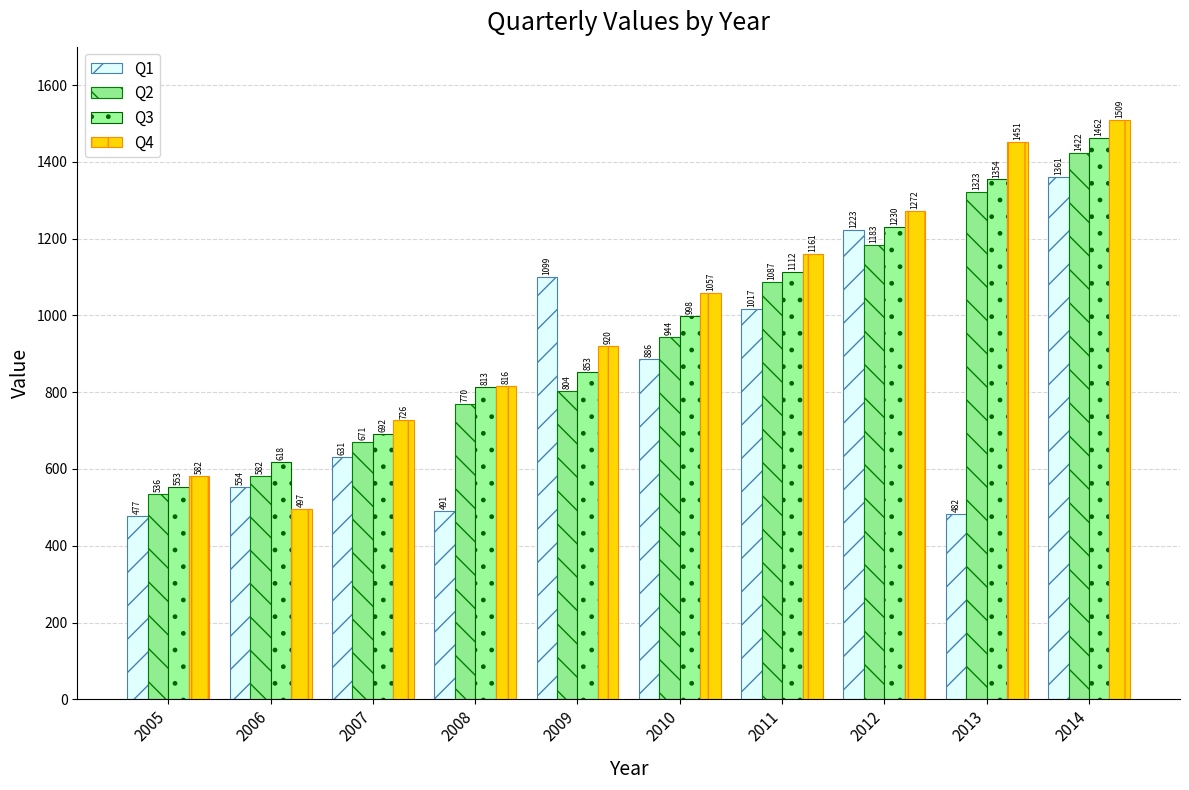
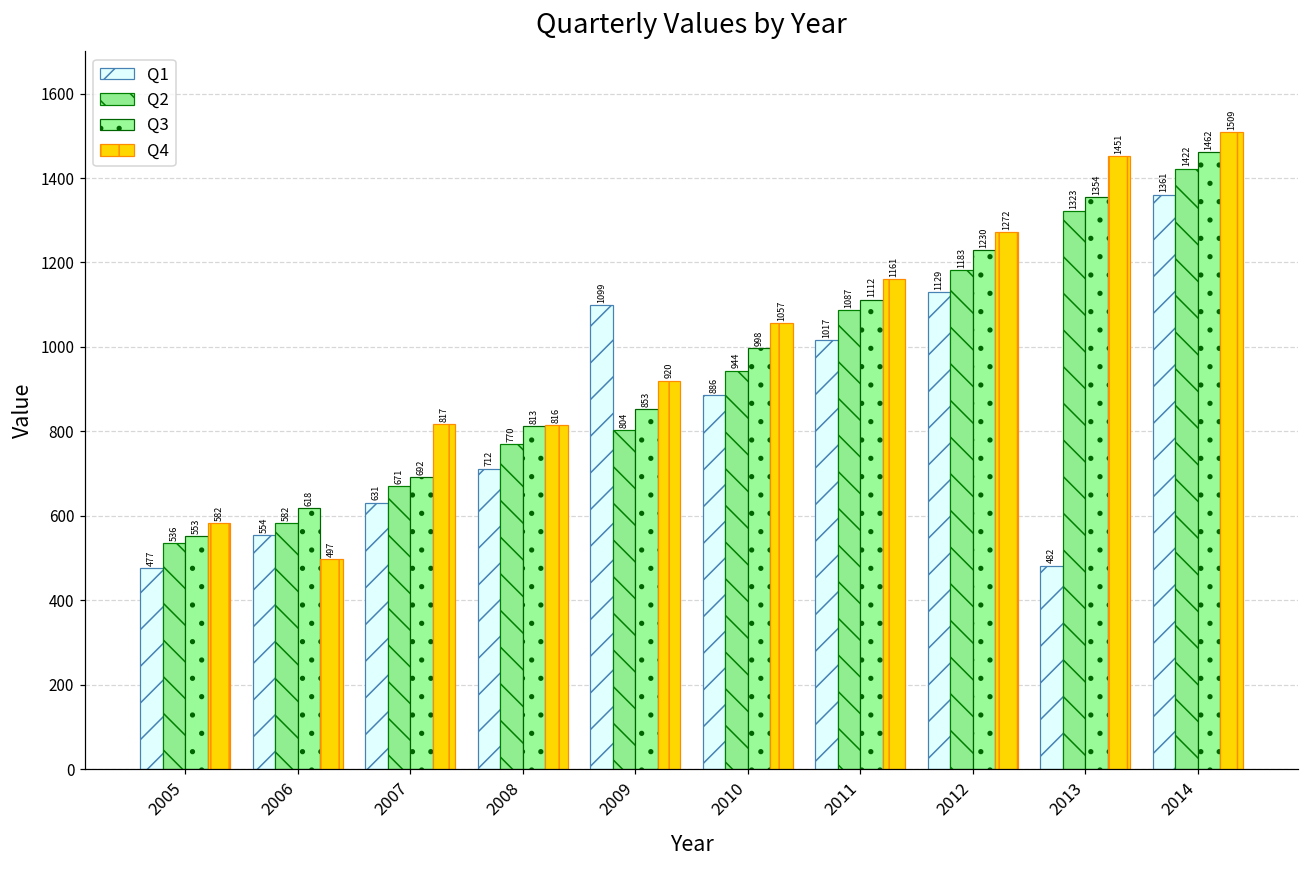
Q4, 2007: 726 -> 817
Q1, 2008: 491 -> 712
Q1, 2012: 1223 -> 1129
